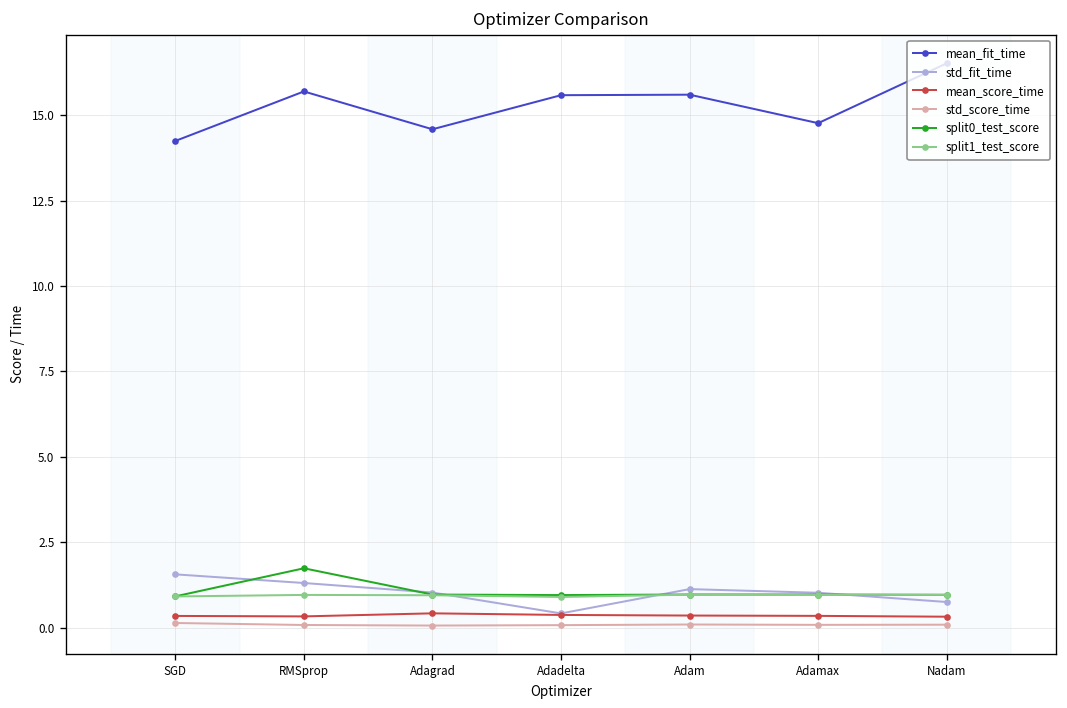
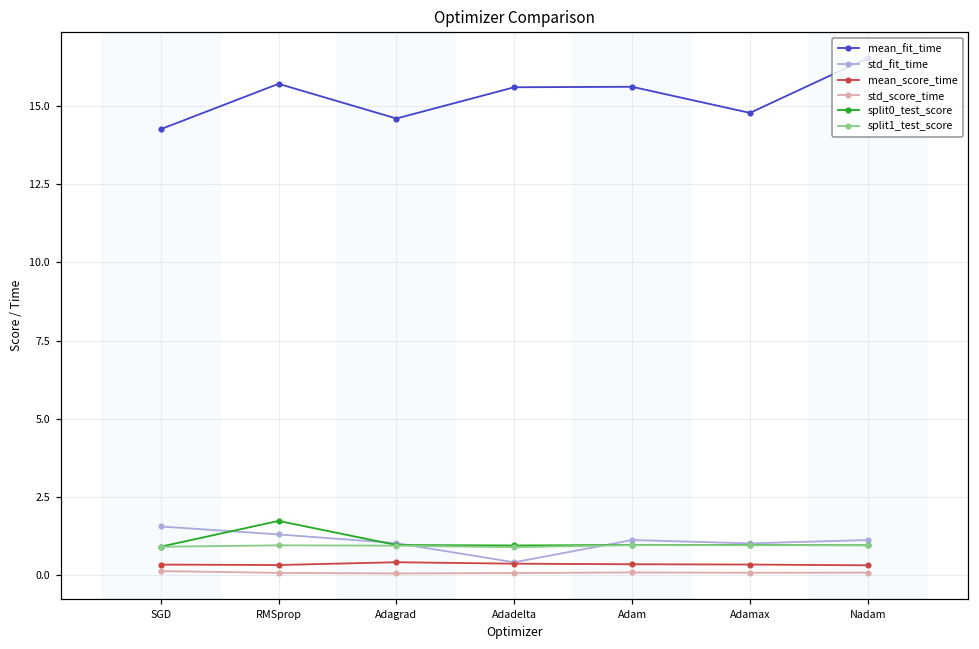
std_fit_time, Nadam: 0.8 -> 1.1
